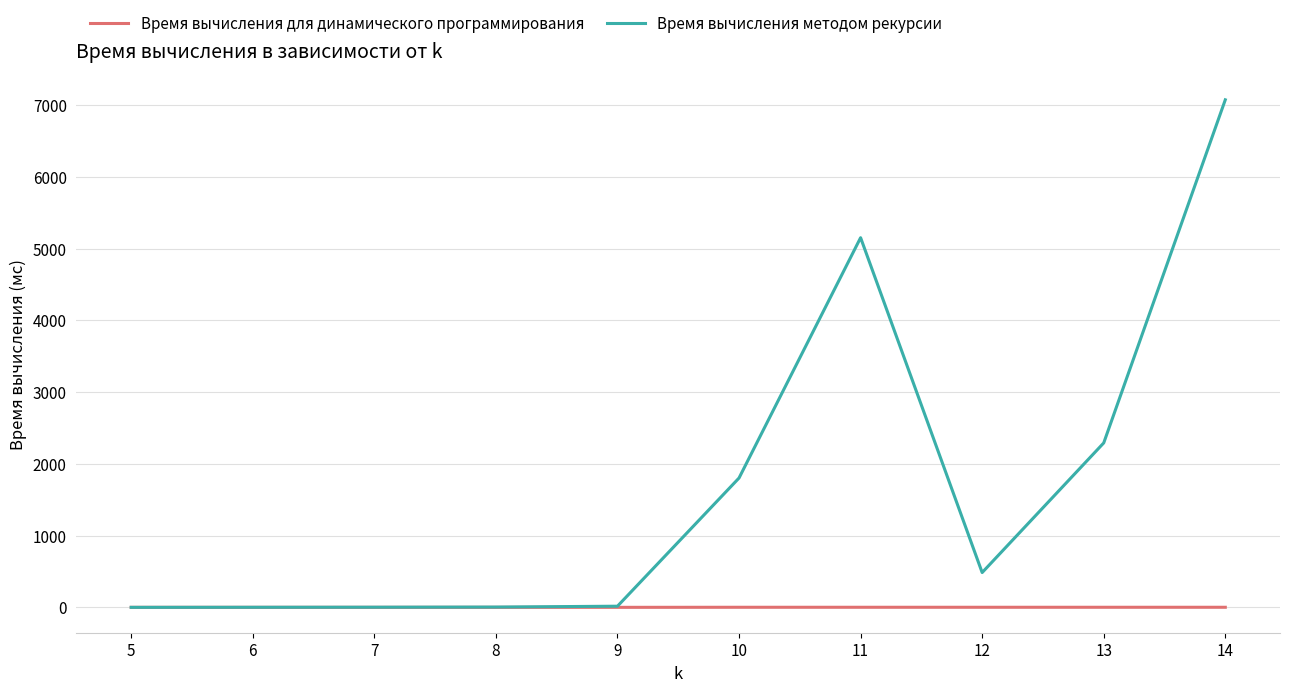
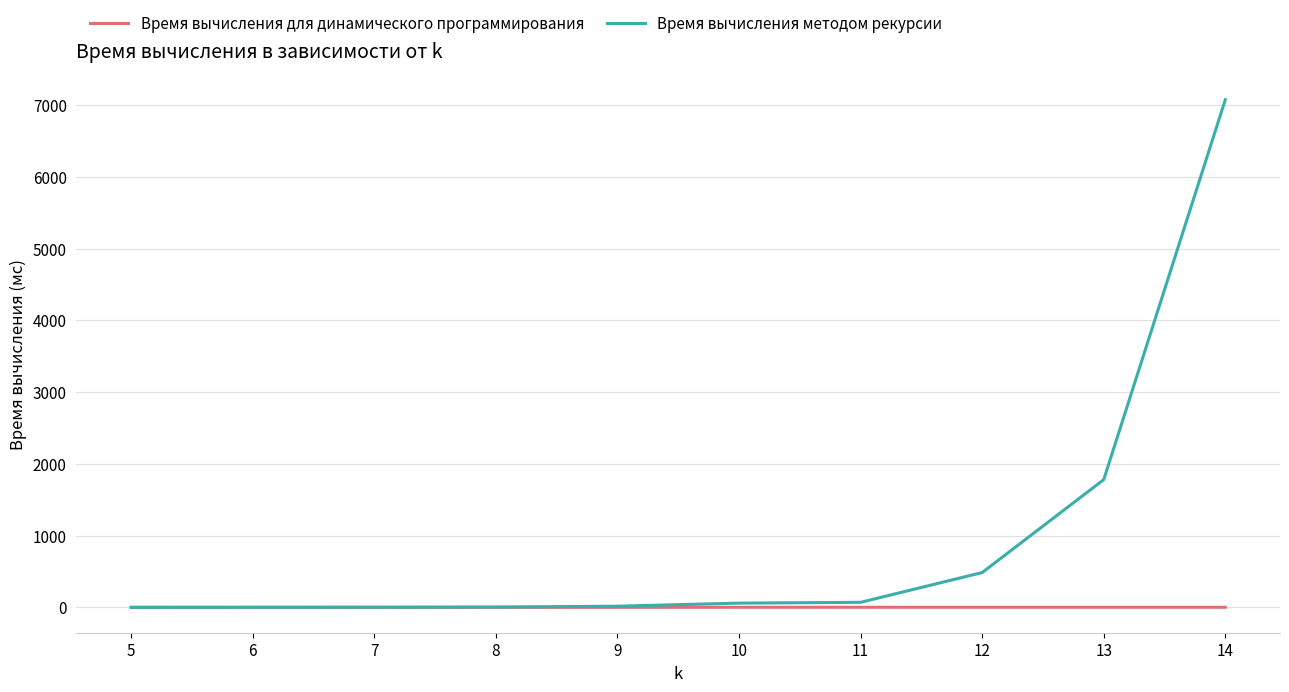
Время вычисления методом рекурсии, 10: 1800 -> 100
Время вычисления методом рекурсии, 11: 5200 -> 100
Время вычисления методом рекурсии, 13: 2300 -> 1800
